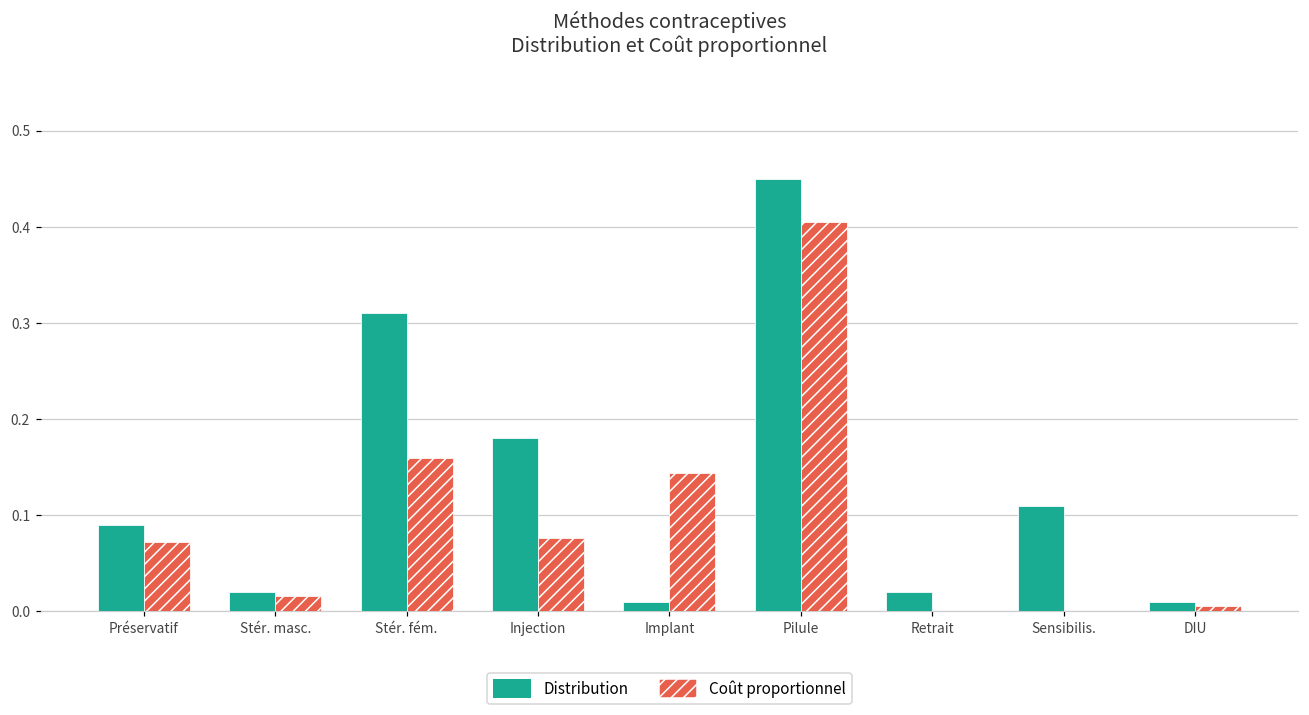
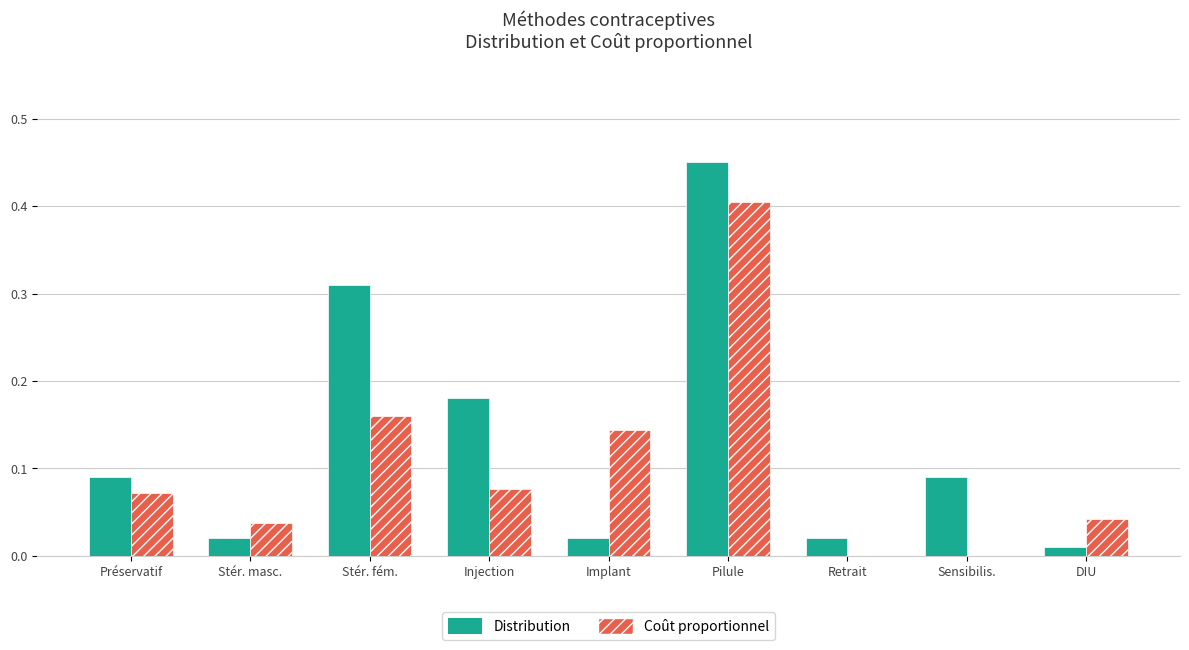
Coût proportionnel, Stér. masc.: 0.02 -> 0.04
Distribution, Implant: 0.01 -> 0.02
Distribution, Sensibilis.: 0.11 -> 0.09
Coût proportionnel, DIU: 0.01 -> 0.04
